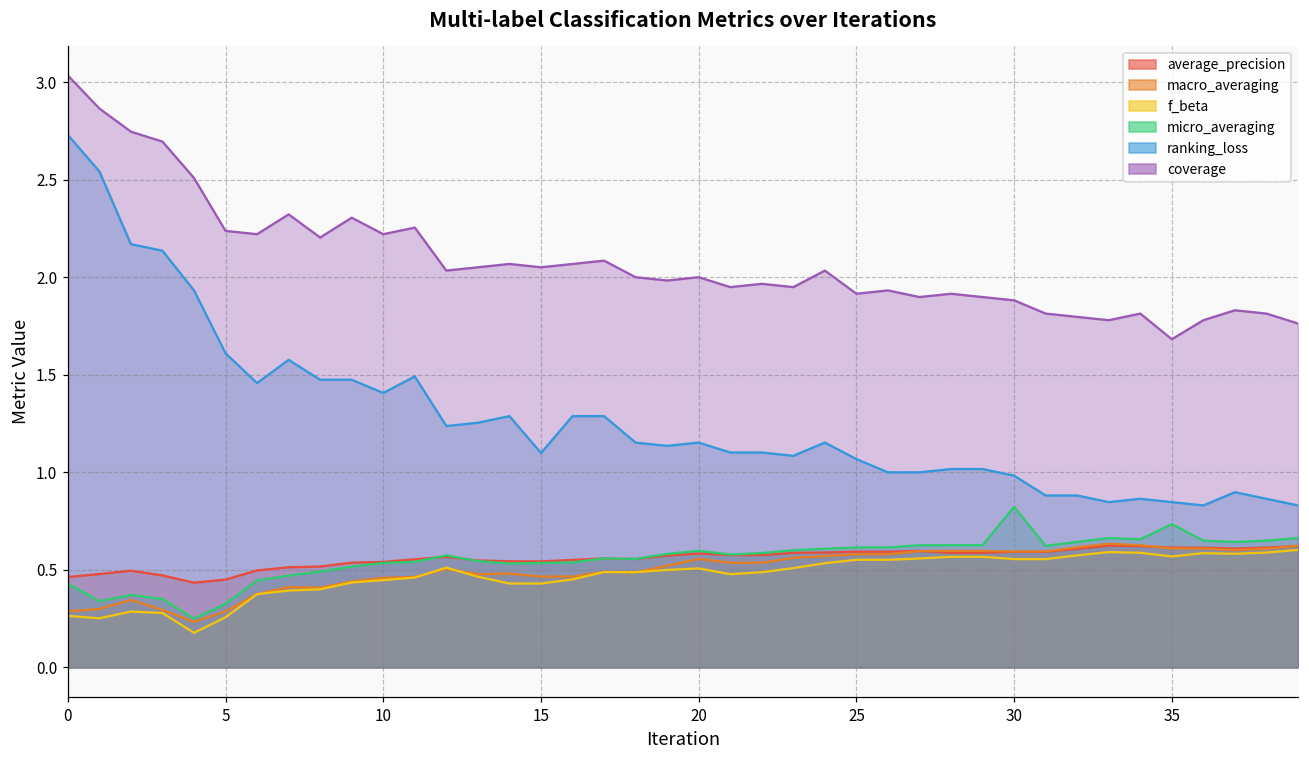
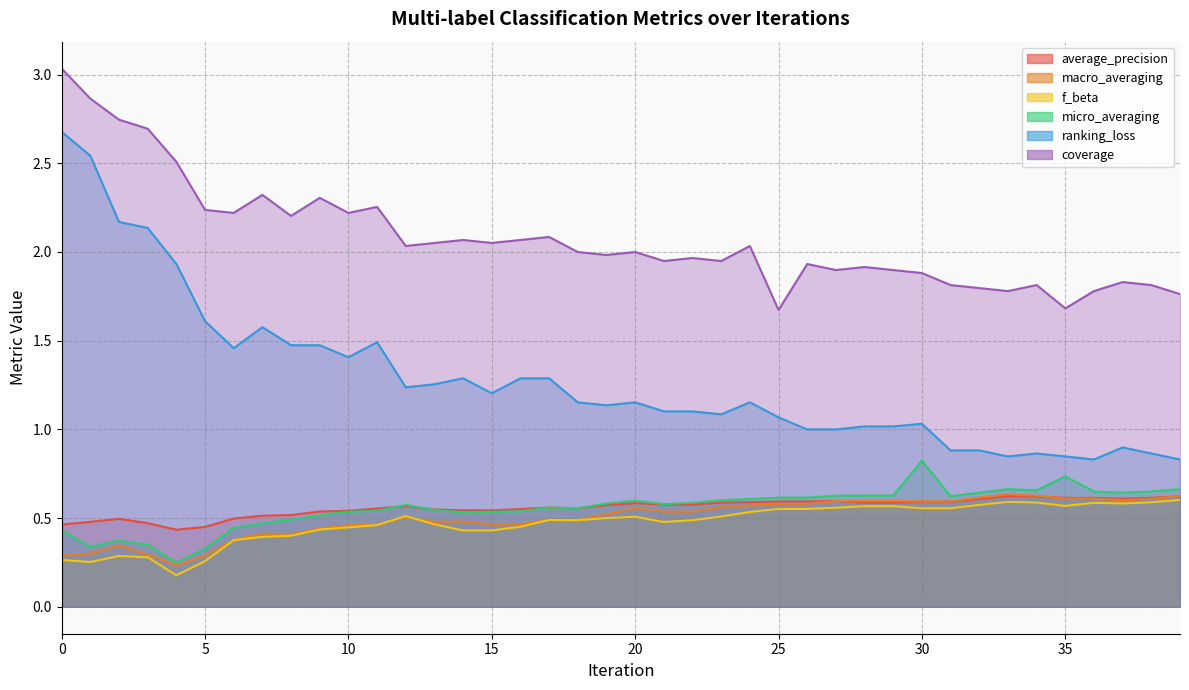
ranking_loss, 0: 2.73 -> 2.68
ranking_loss, 15: 1.10 -> 1.20
coverage, 25: 1.92 -> 1.67
ranking_loss, 30: 0.98 -> 1.03
